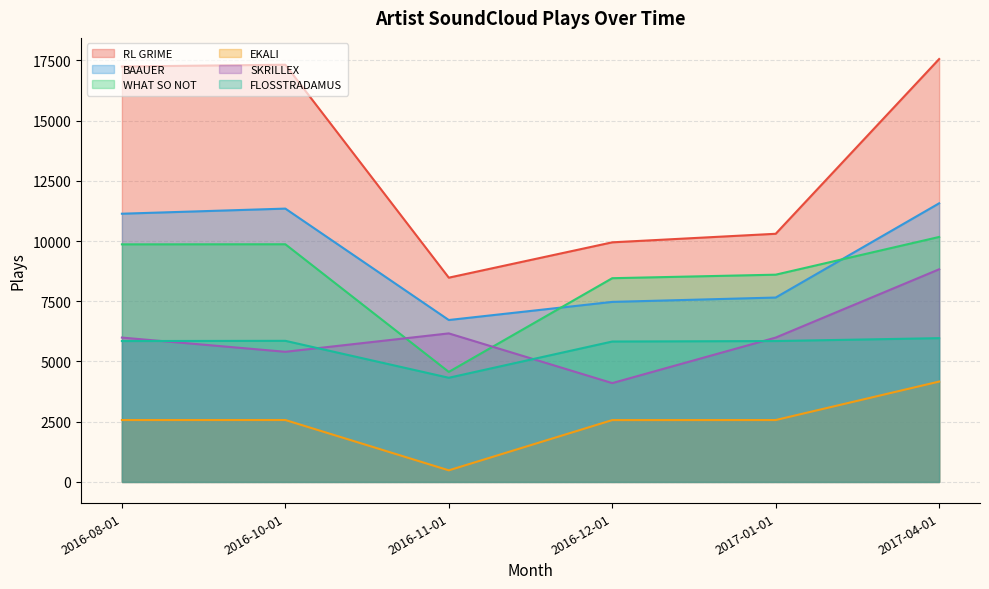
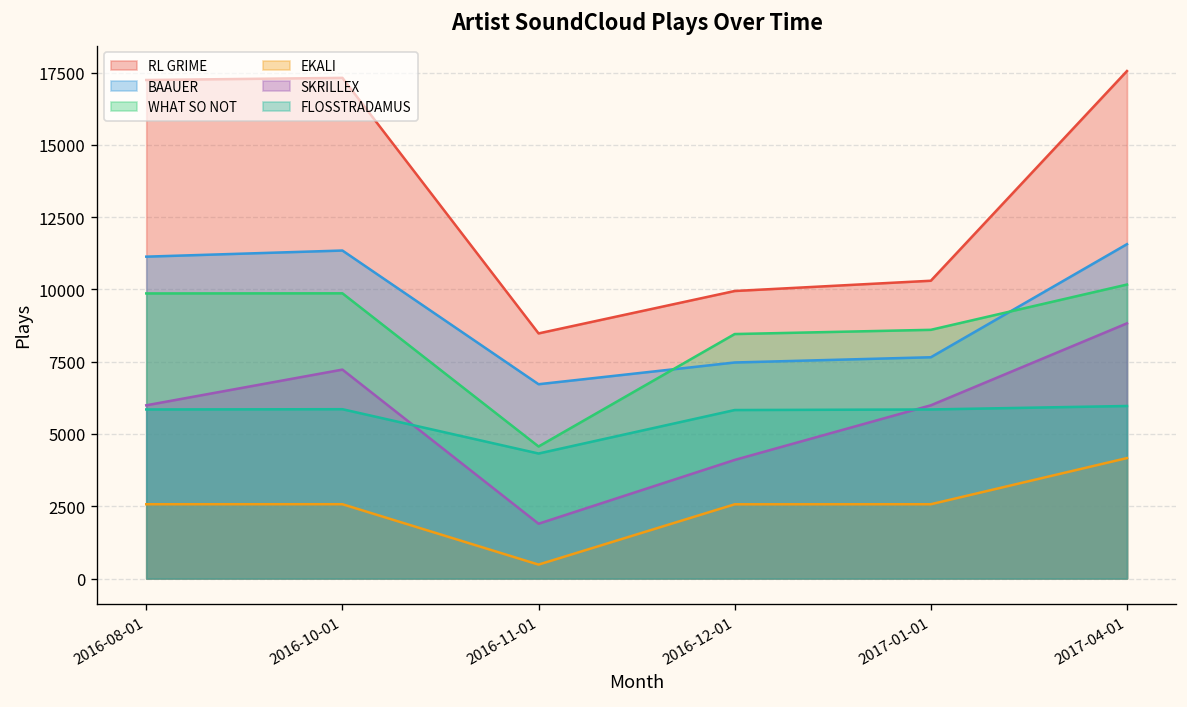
SKRILLEX, 2016-10-01: 5400 -> 7200
SKRILLEX, 2016-11-01: 6200 -> 1900
